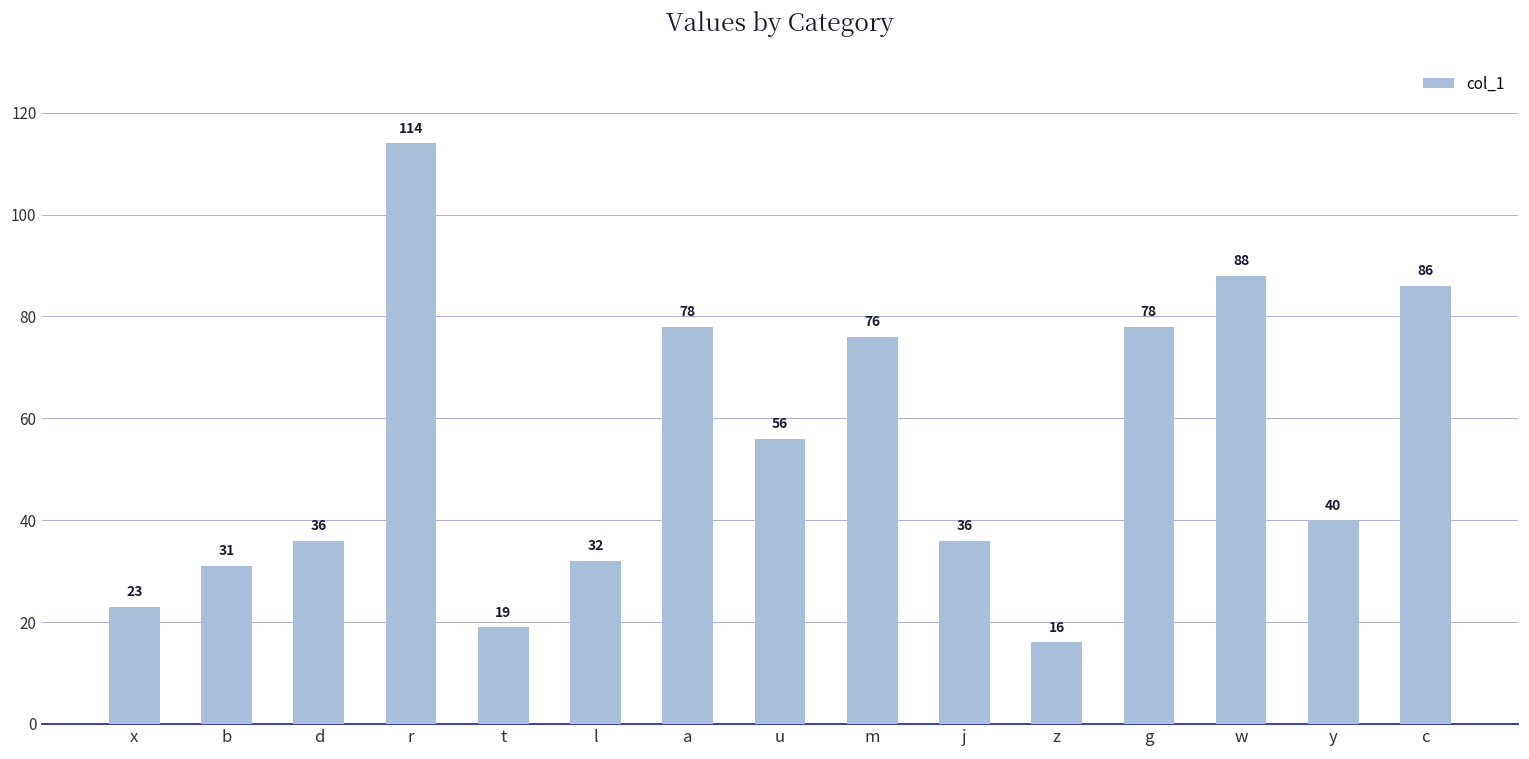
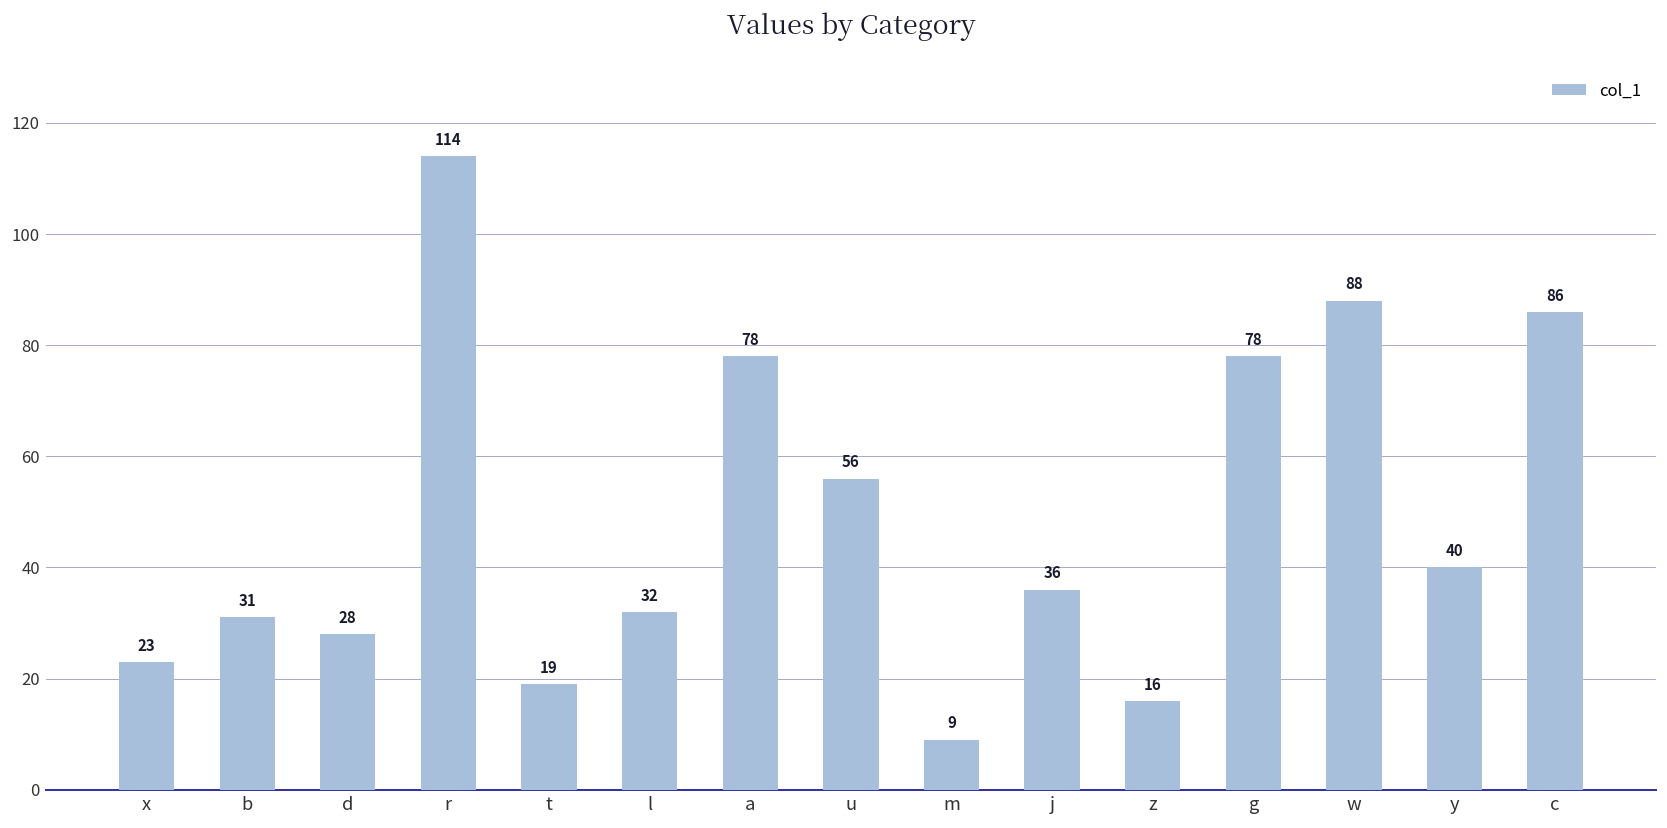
d: 36 -> 28
m: 76 -> 9
